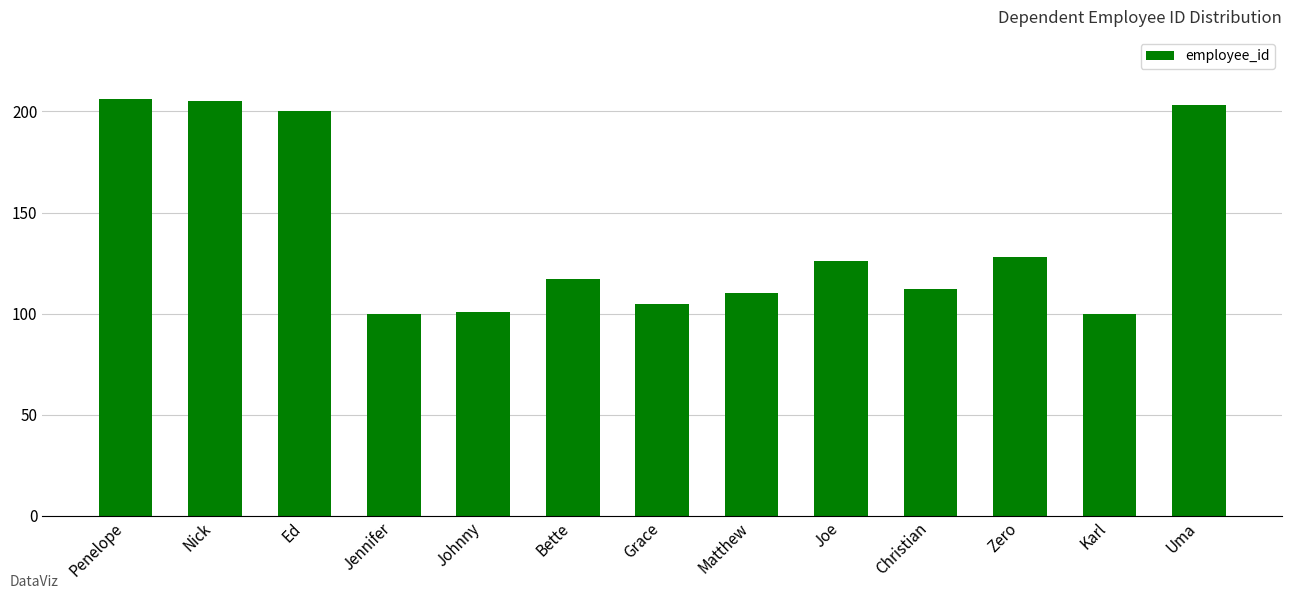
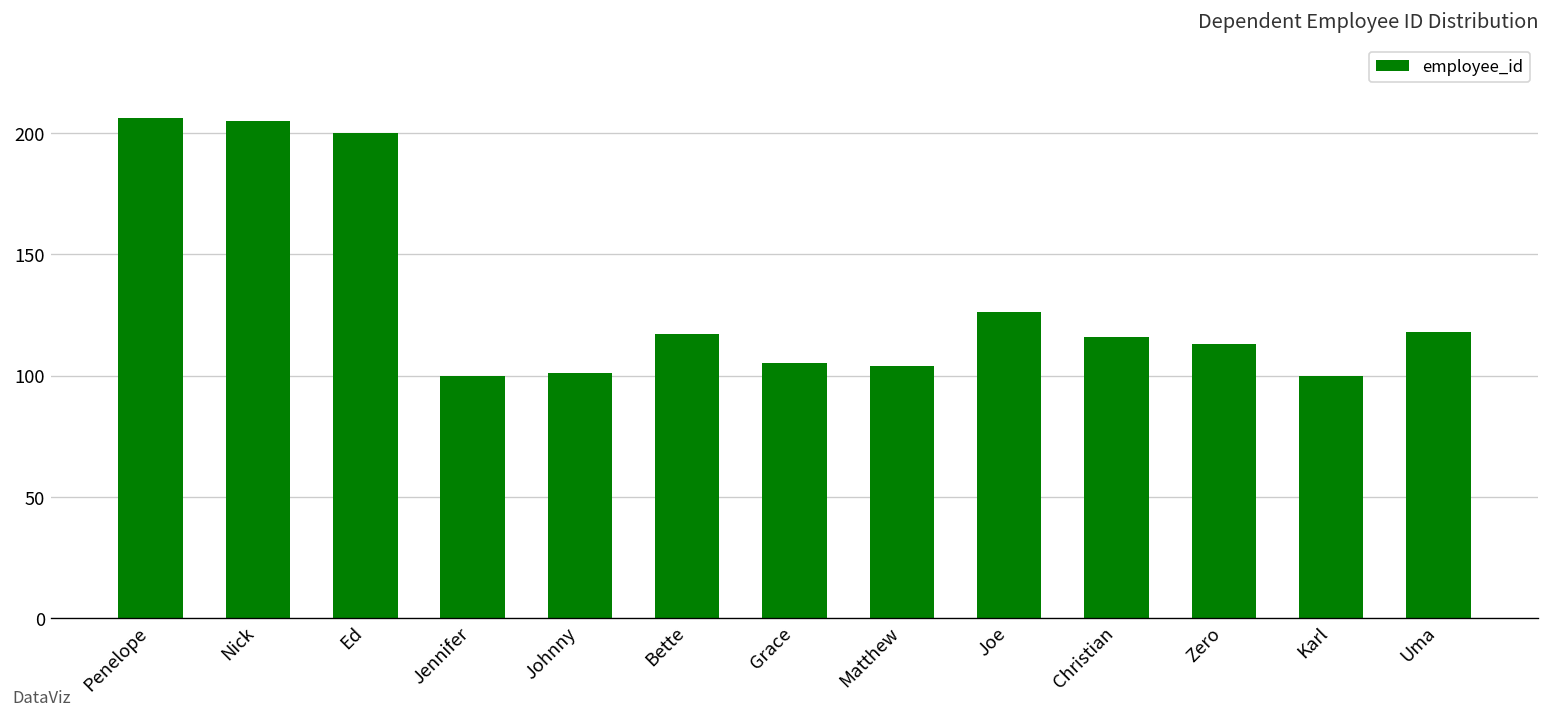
Matthew: 110 -> 104
Christian: 112 -> 116
Zero: 128 -> 113
Uma: 203 -> 118
